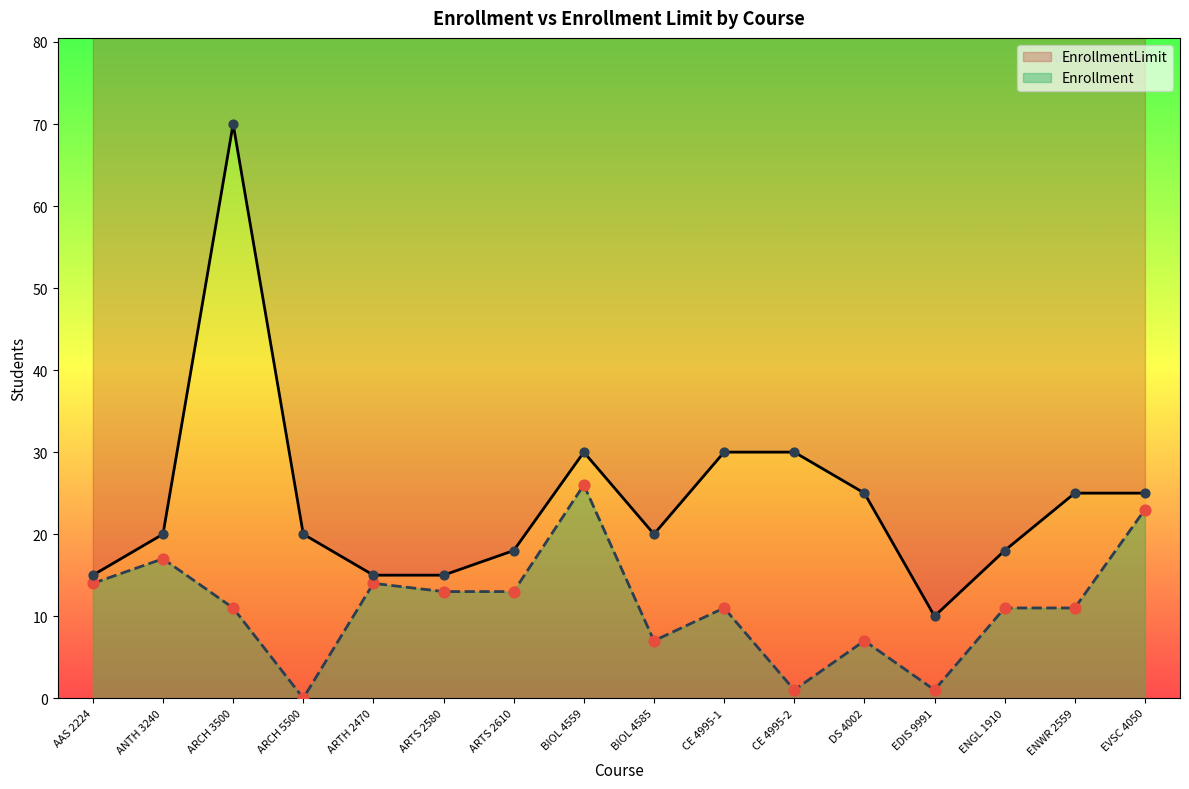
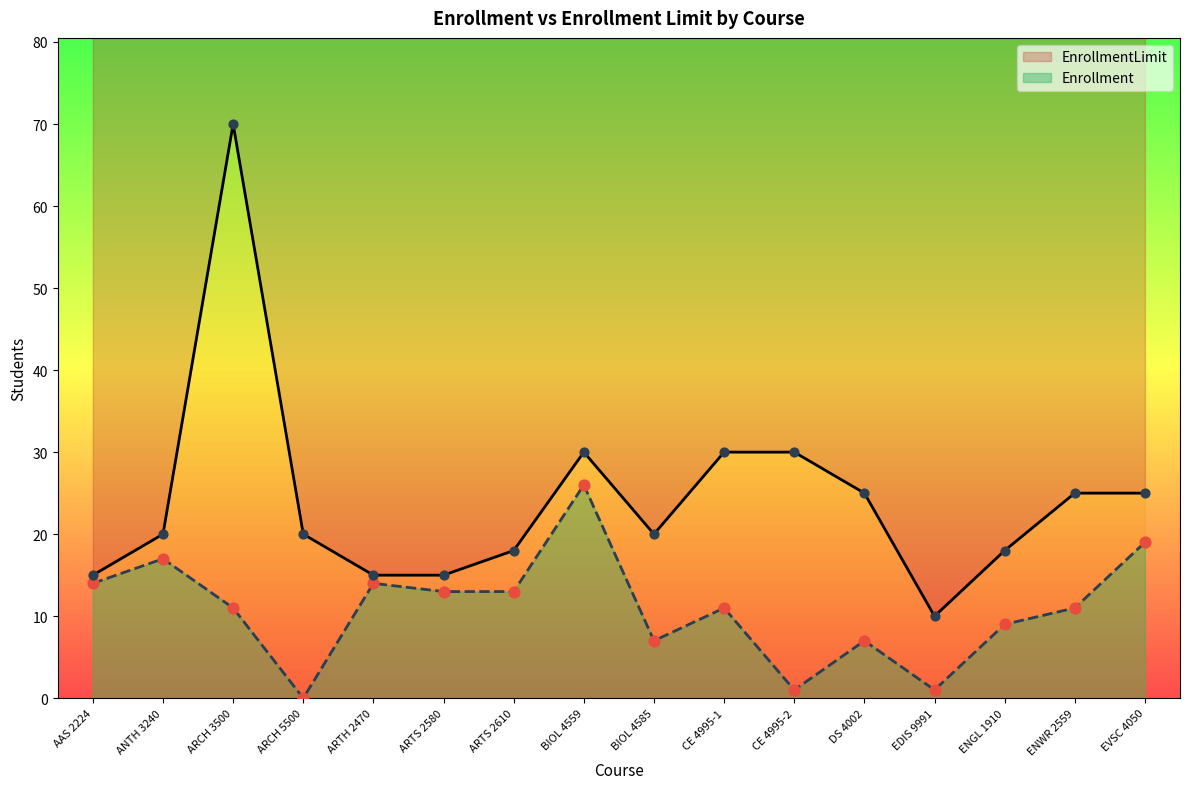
Enrollment, ENGL 1910: 11 -> 9
Enrollment, EVSC 4050: 23 -> 19
